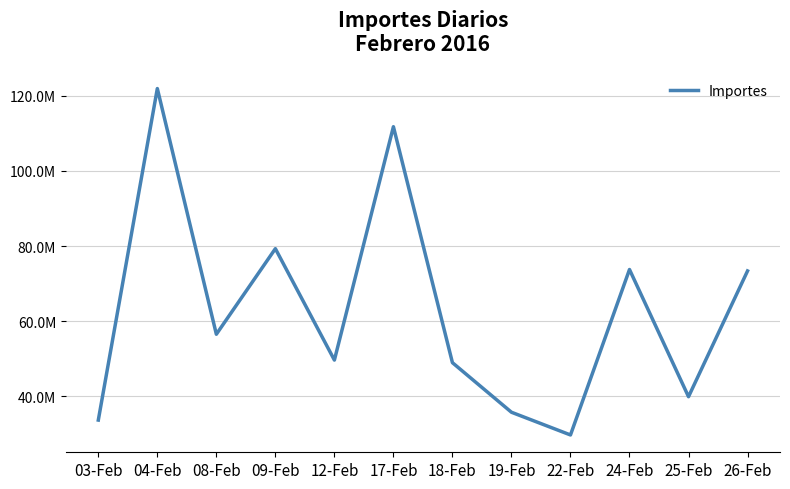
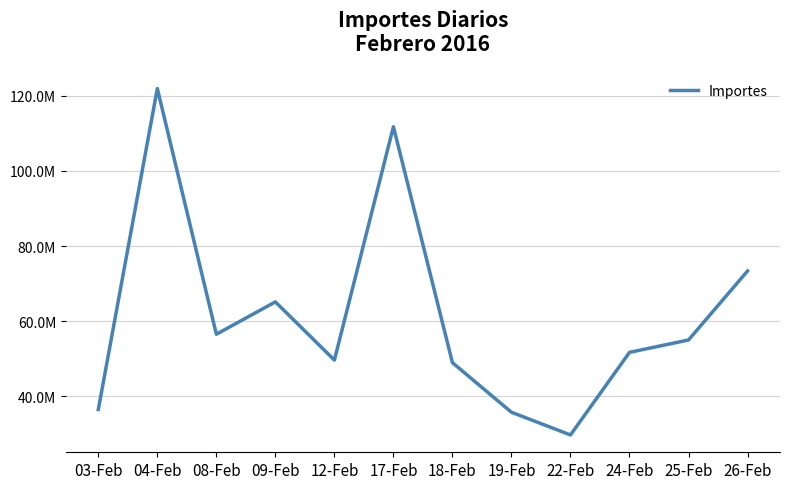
03-Feb: 34000000 -> 37000000
09-Feb: 79000000 -> 65000000
24-Feb: 74000000 -> 52000000
25-Feb: 40000000 -> 55000000
